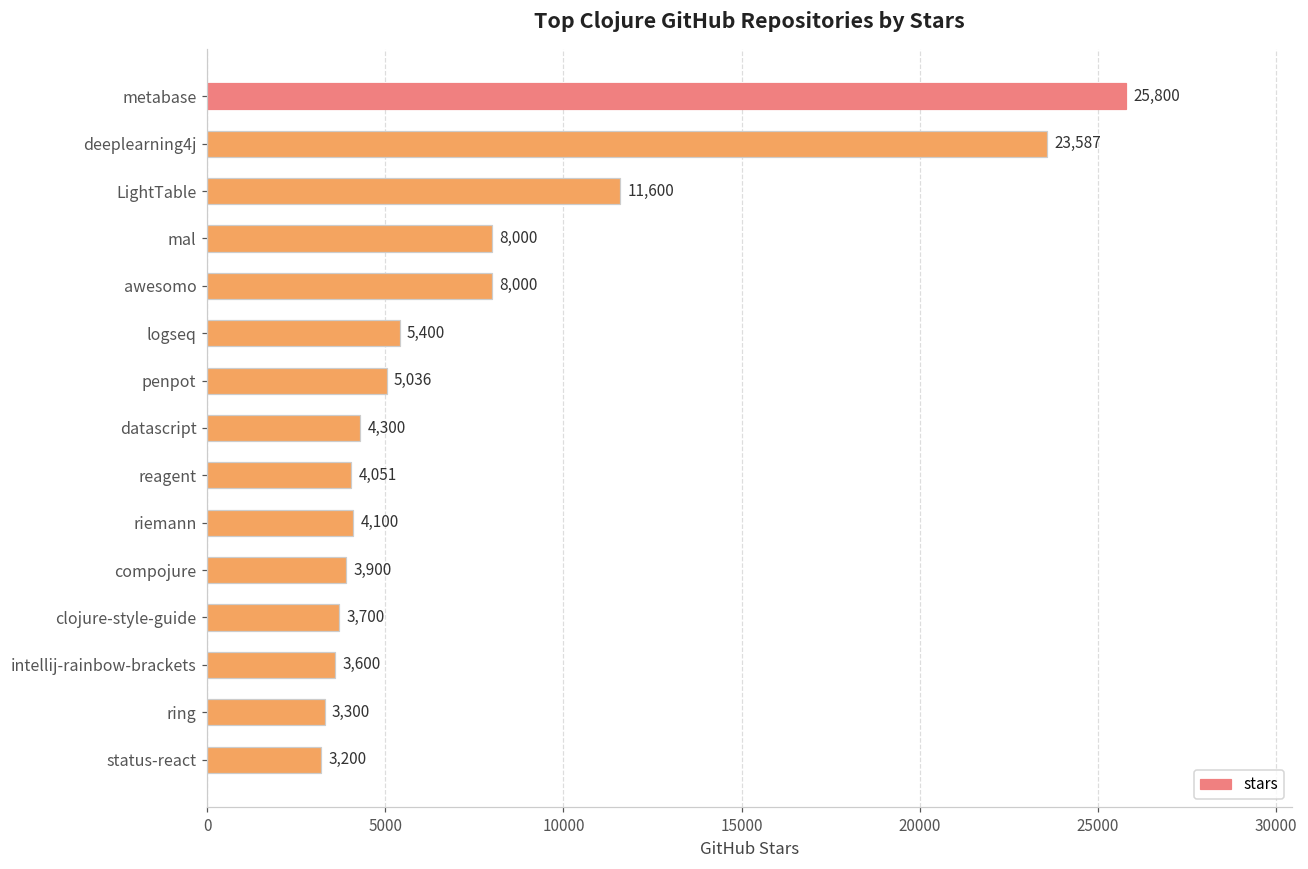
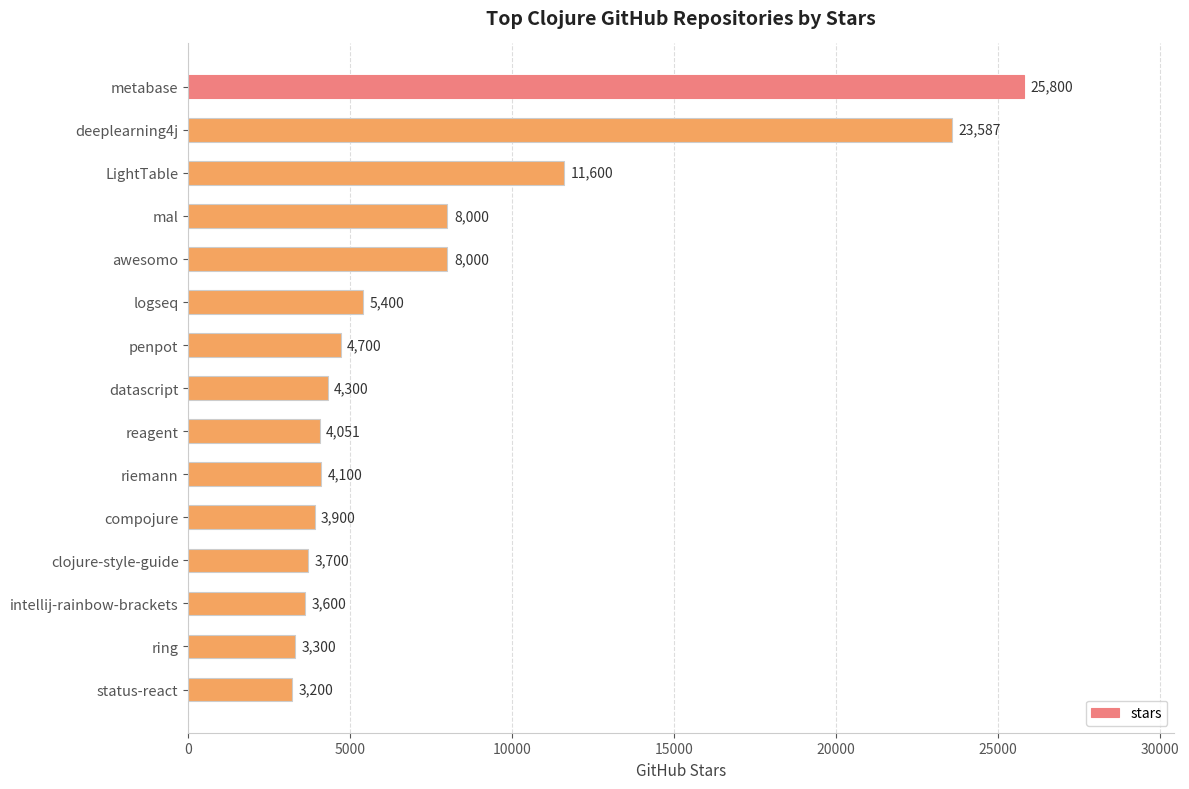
penpot: 5,036 -> 4,700
